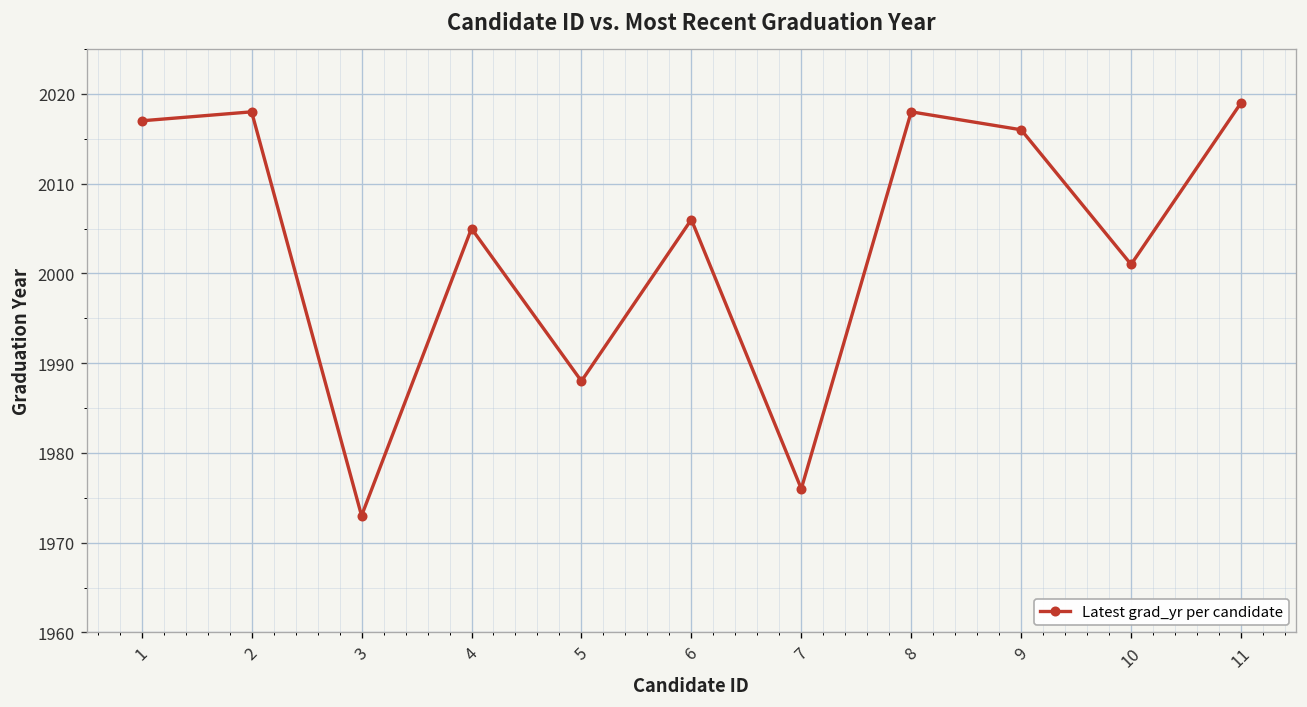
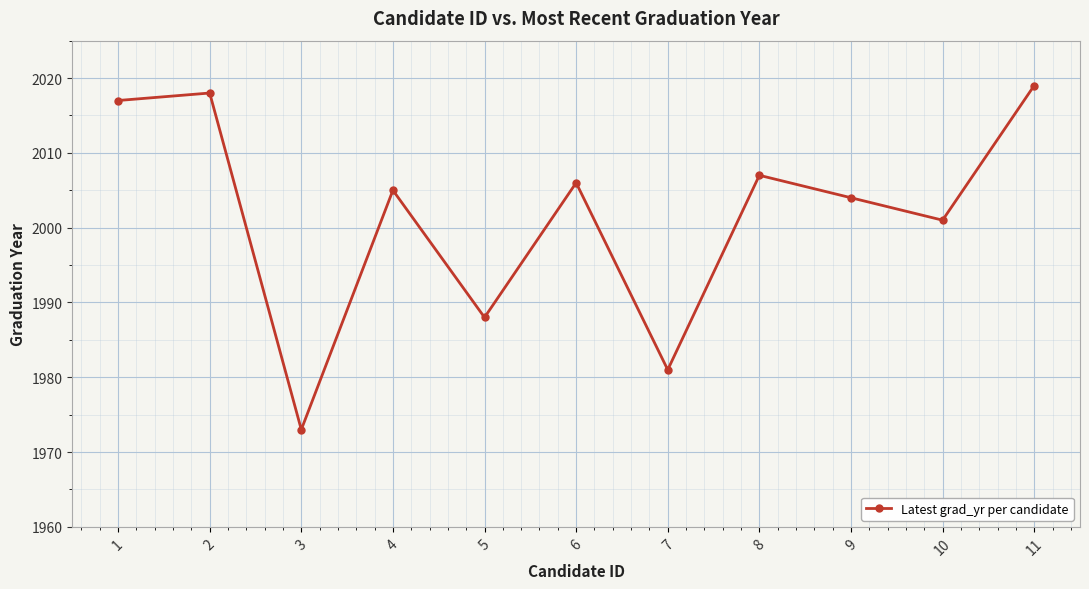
7: 1976 -> 1981
8: 2018 -> 2007
9: 2016 -> 2004
